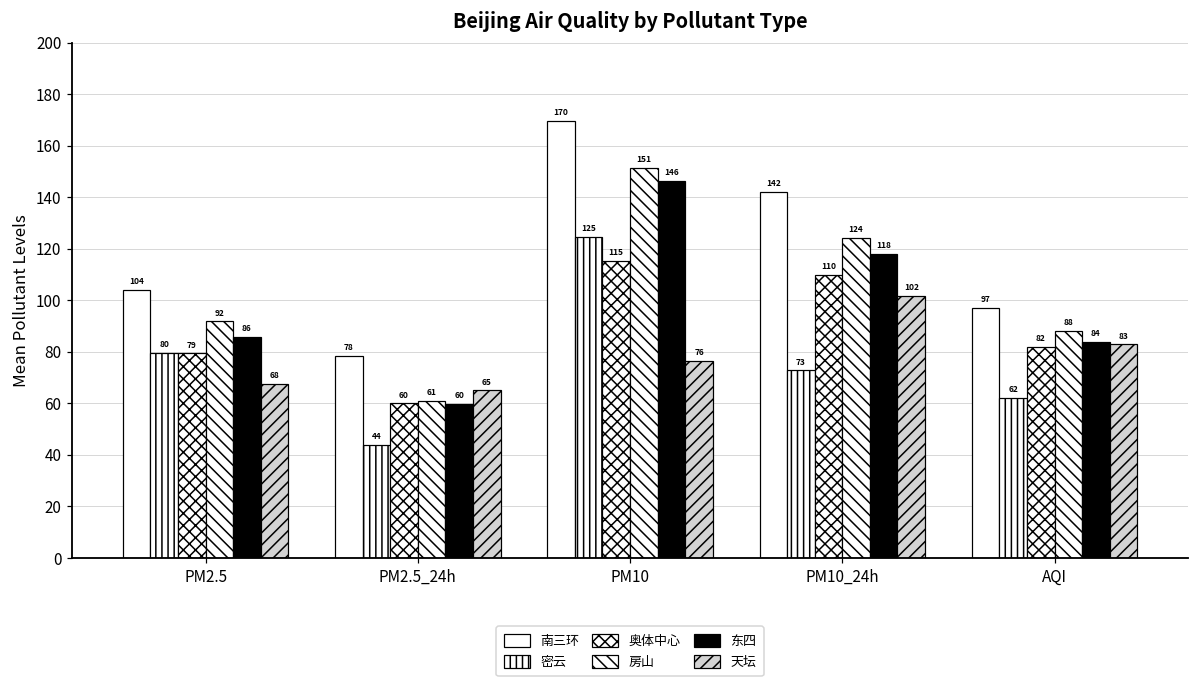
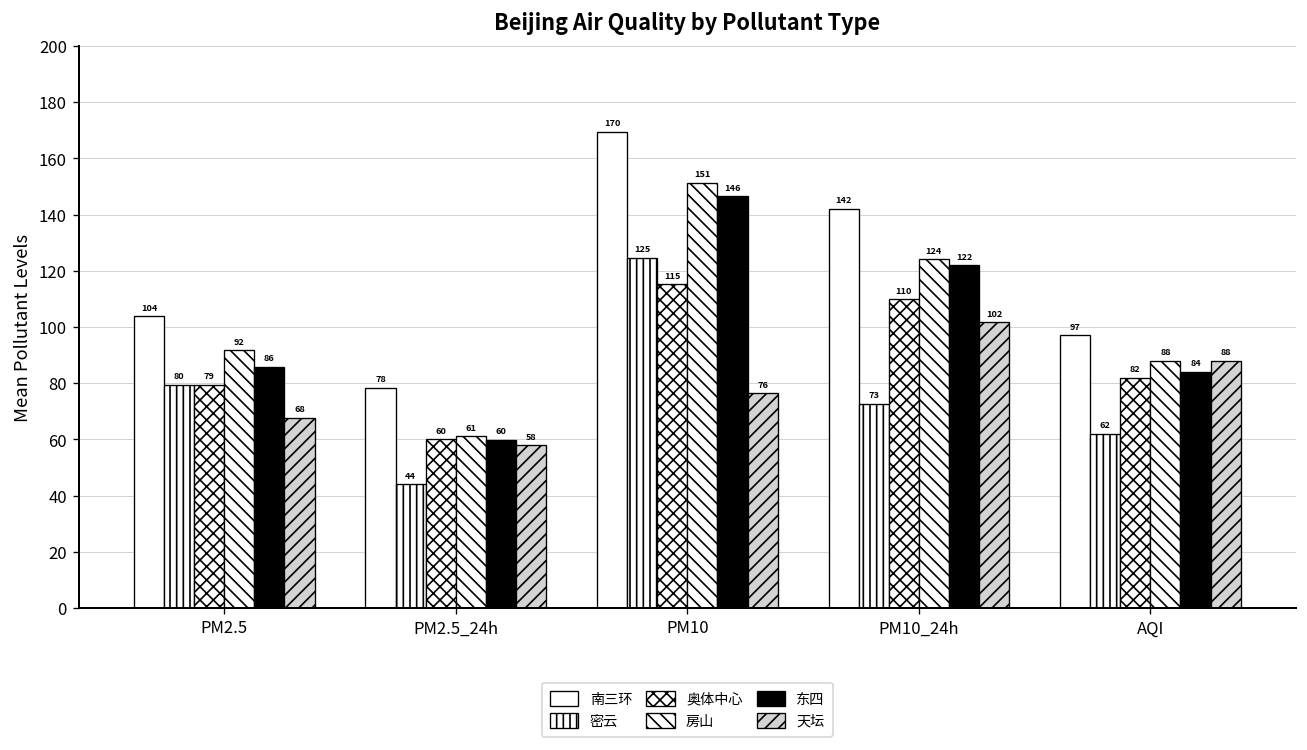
天坛, PM2.5_24h: 65 -> 58
东四, PM10_24h: 118 -> 122
天坛, AQI: 83 -> 88
